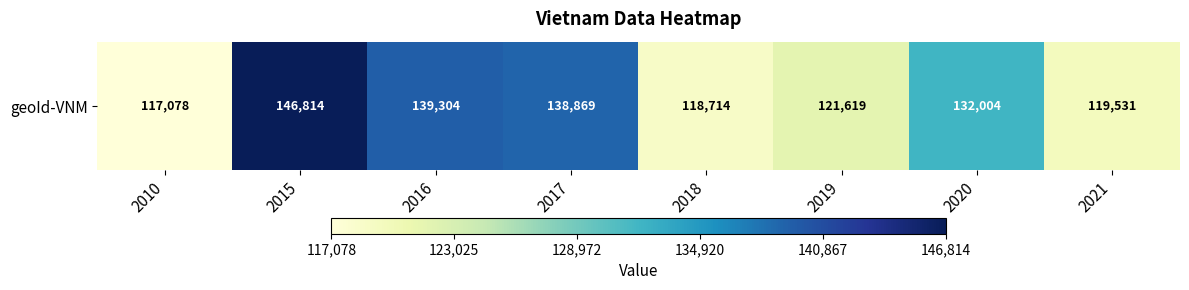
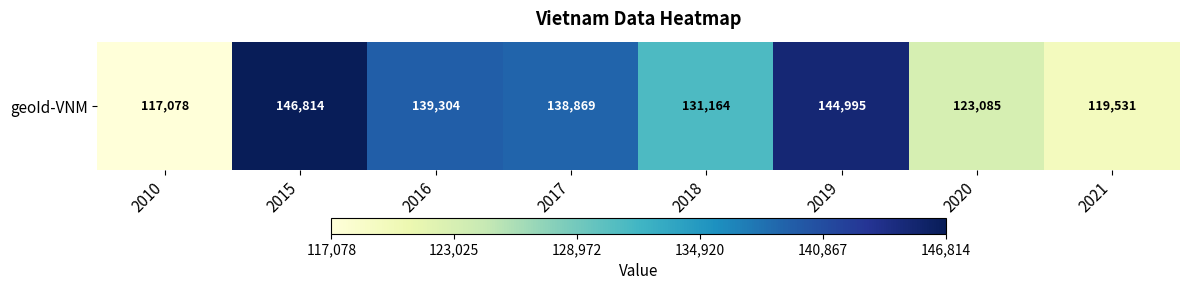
geoId-VNM, 2018: 118,714 -> 131,164
geoId-VNM, 2019: 121,619 -> 144,995
geoId-VNM, 2020: 132,004 -> 123,085
